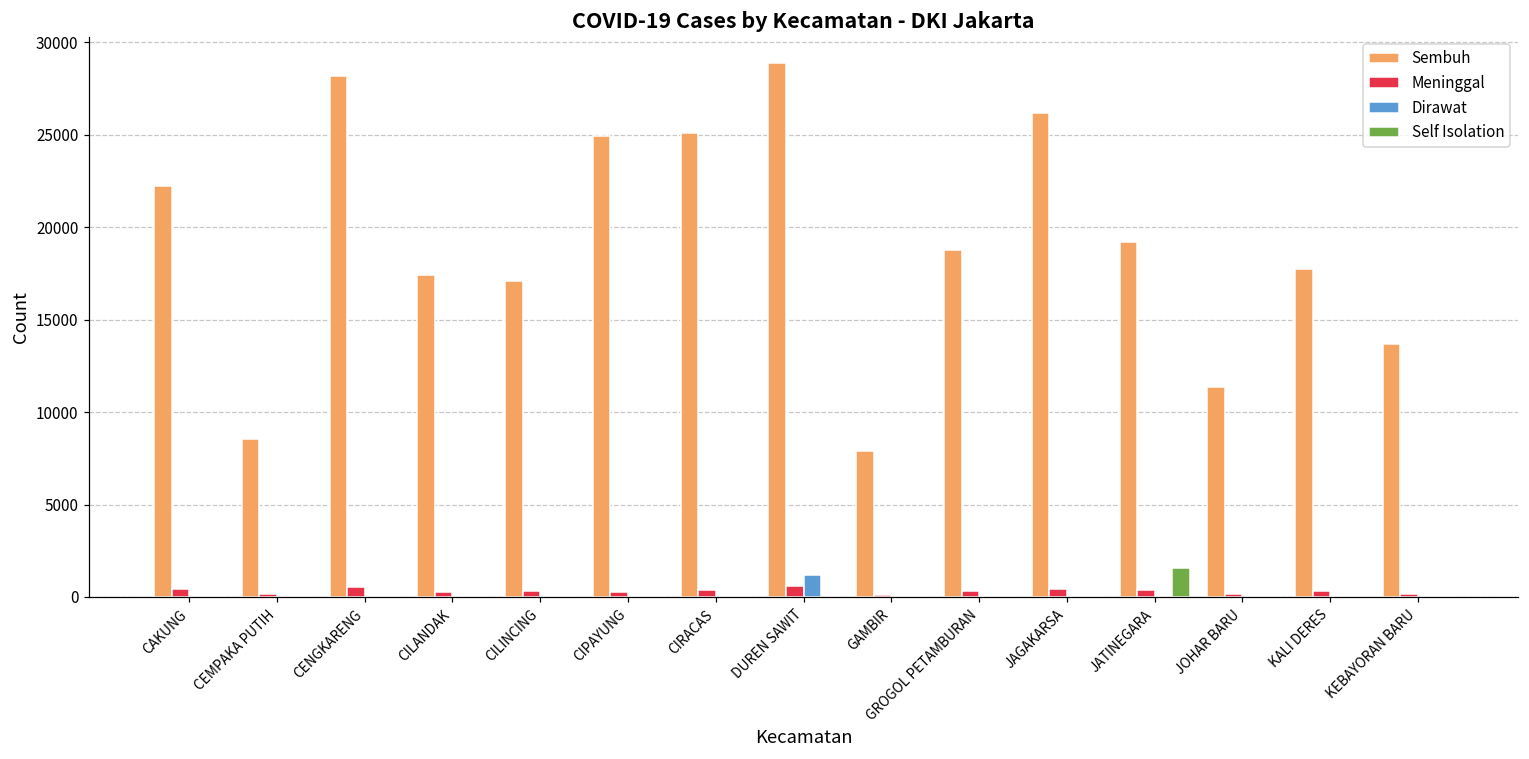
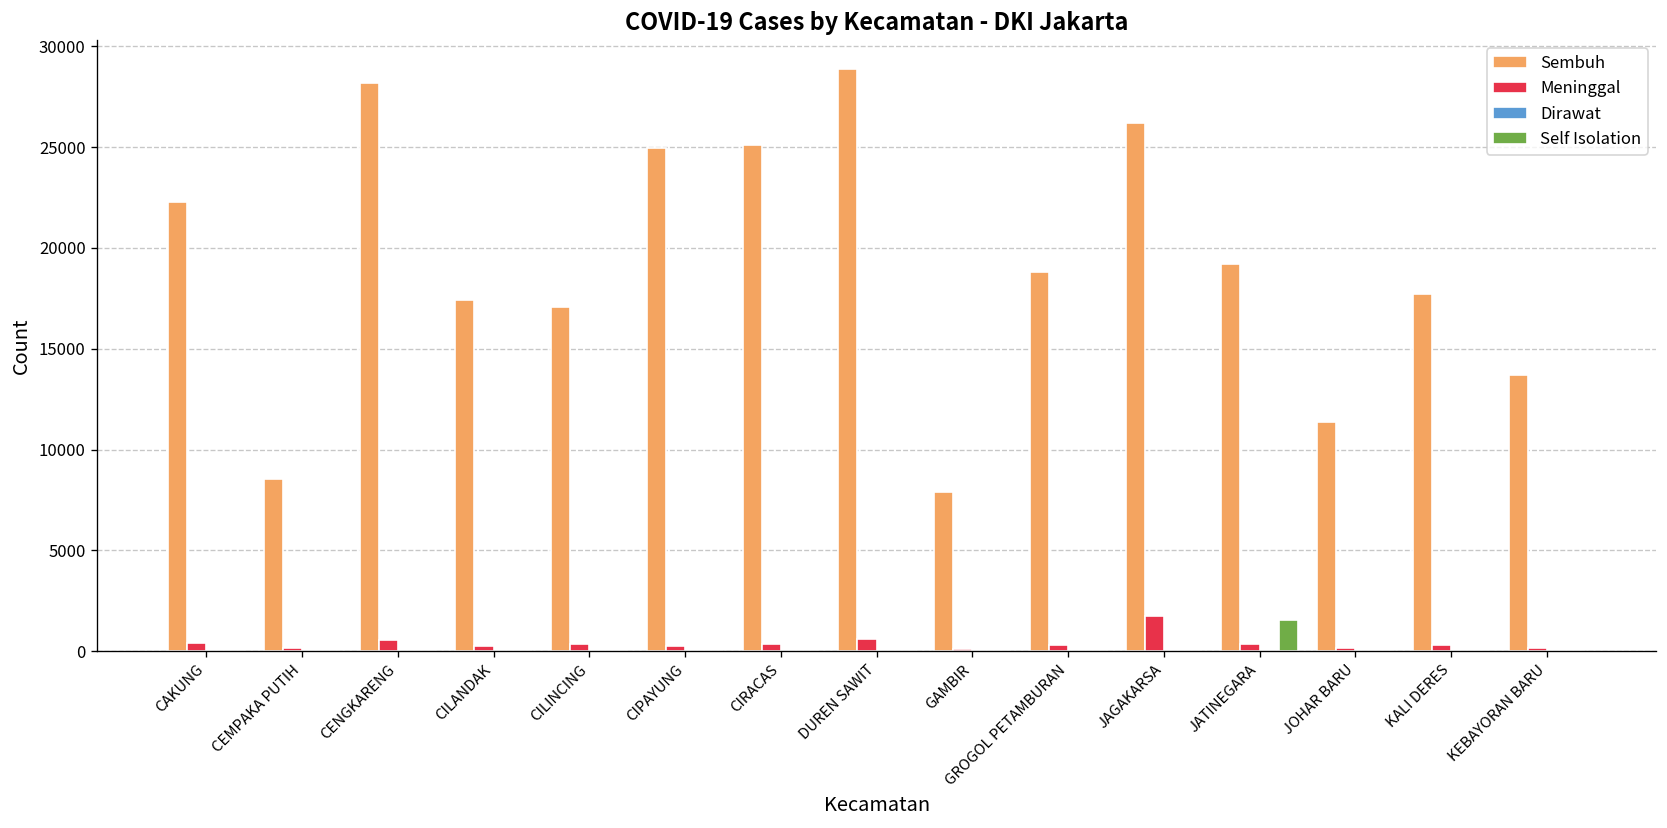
Dirawat, DUREN SAWIT: 1200 -> 0
Meninggal, JAGAKARSA: 400 -> 1700
